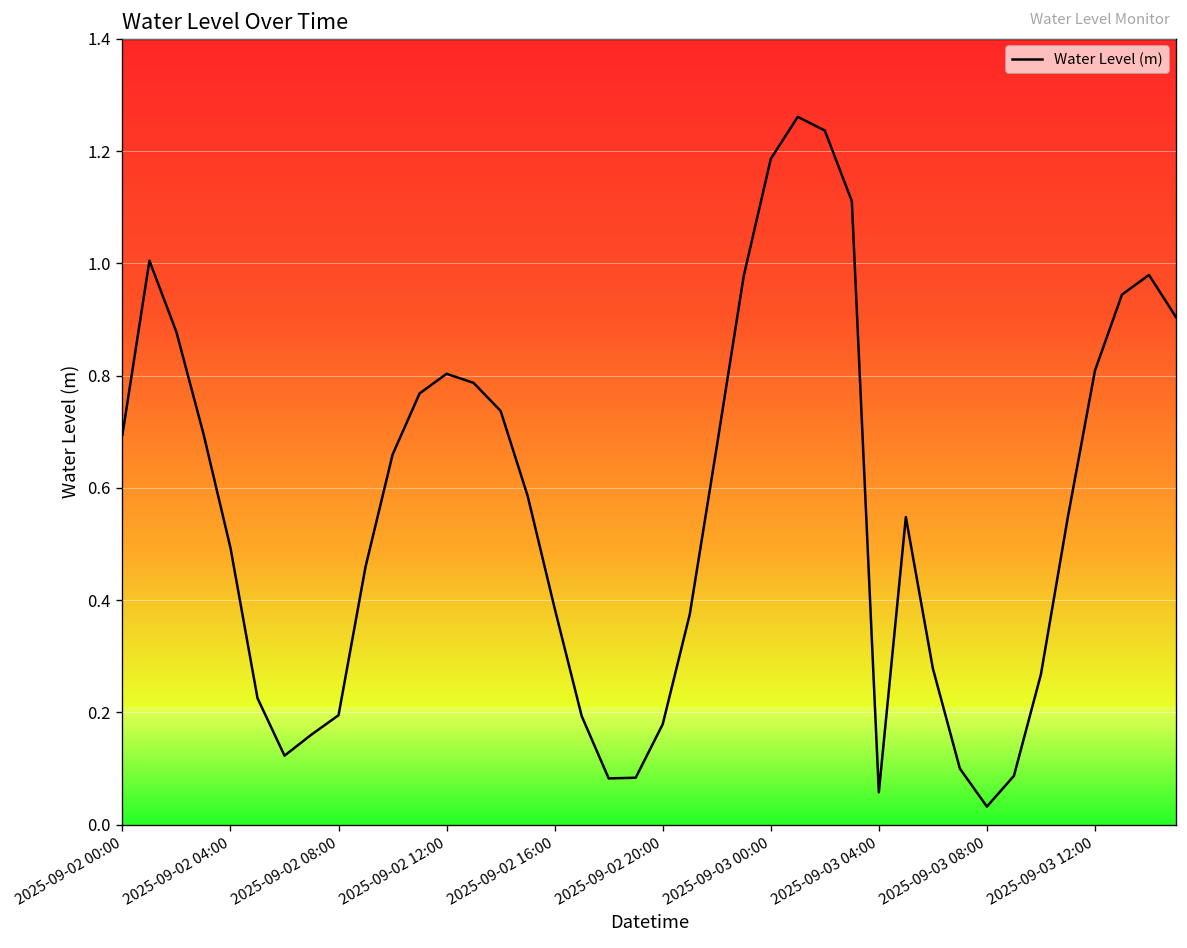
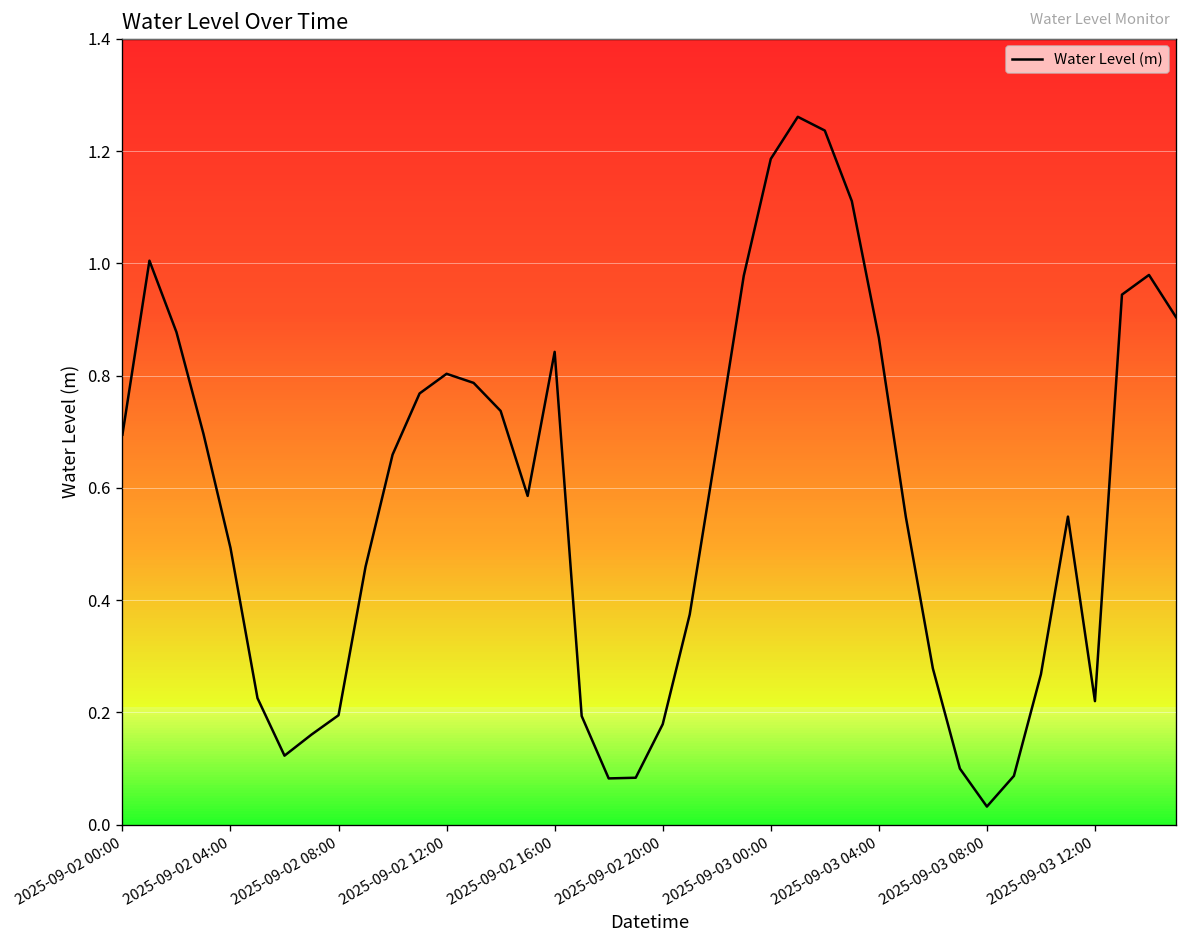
2025-09-02 16:00: 0.39 -> 0.84
2025-09-03 04:00: 0.06 -> 0.87
2025-09-03 12:00: 0.81 -> 0.22
